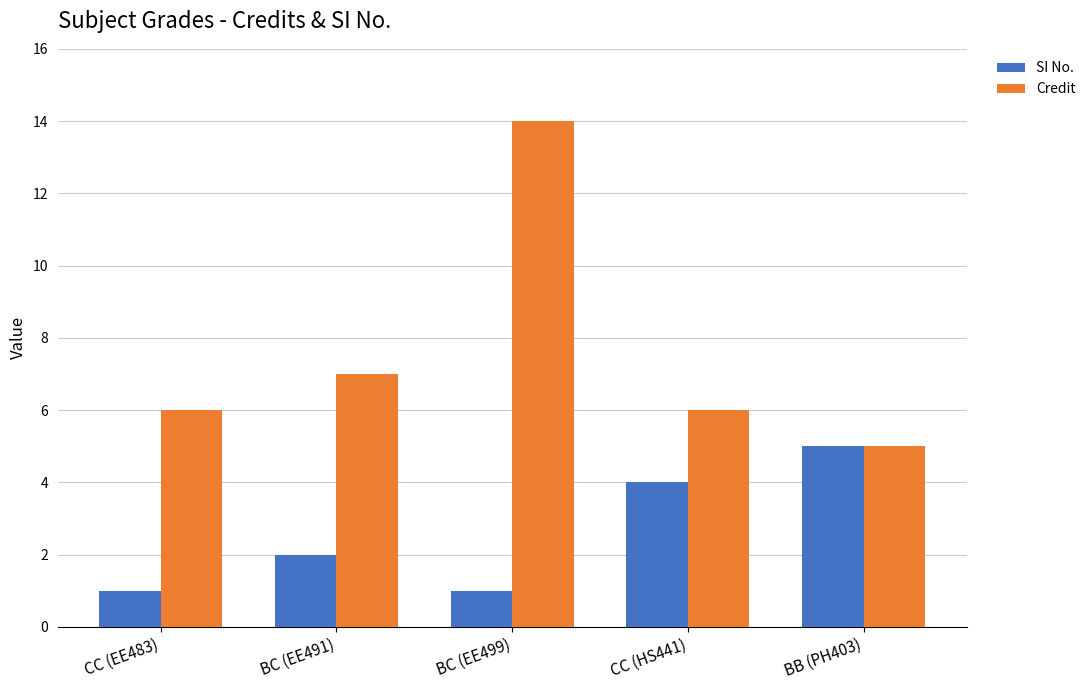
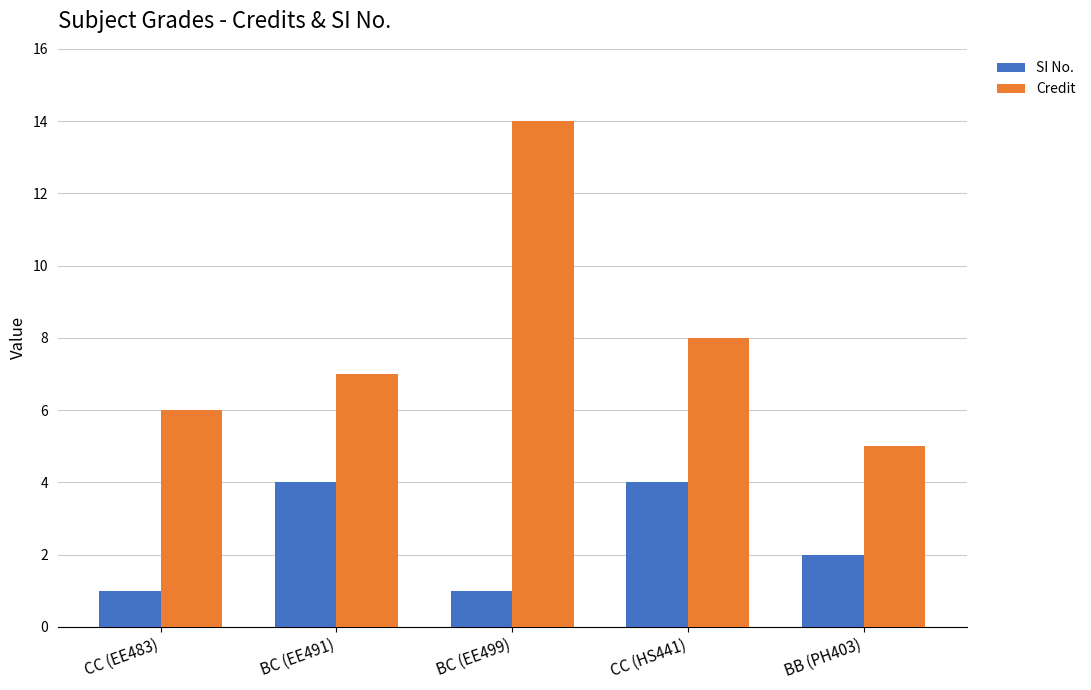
SI No., BC (EE491): 2 -> 4
Credit, CC (HS441): 6 -> 8
SI No., BB (PH403): 5 -> 2
